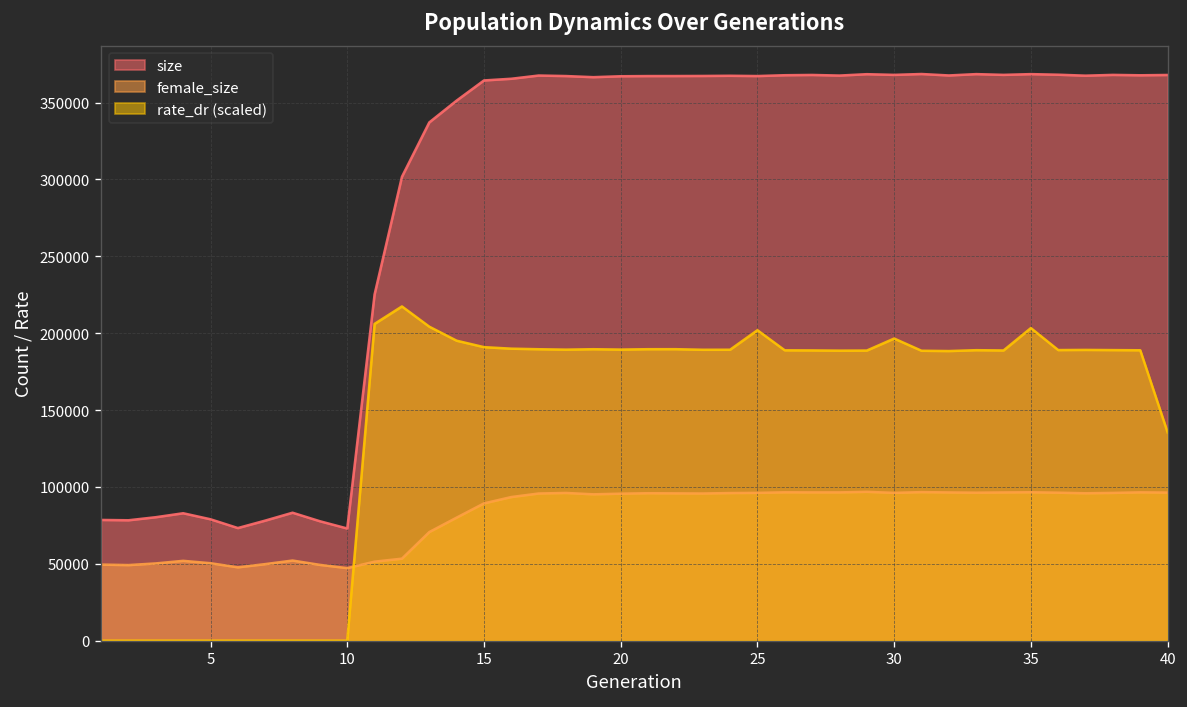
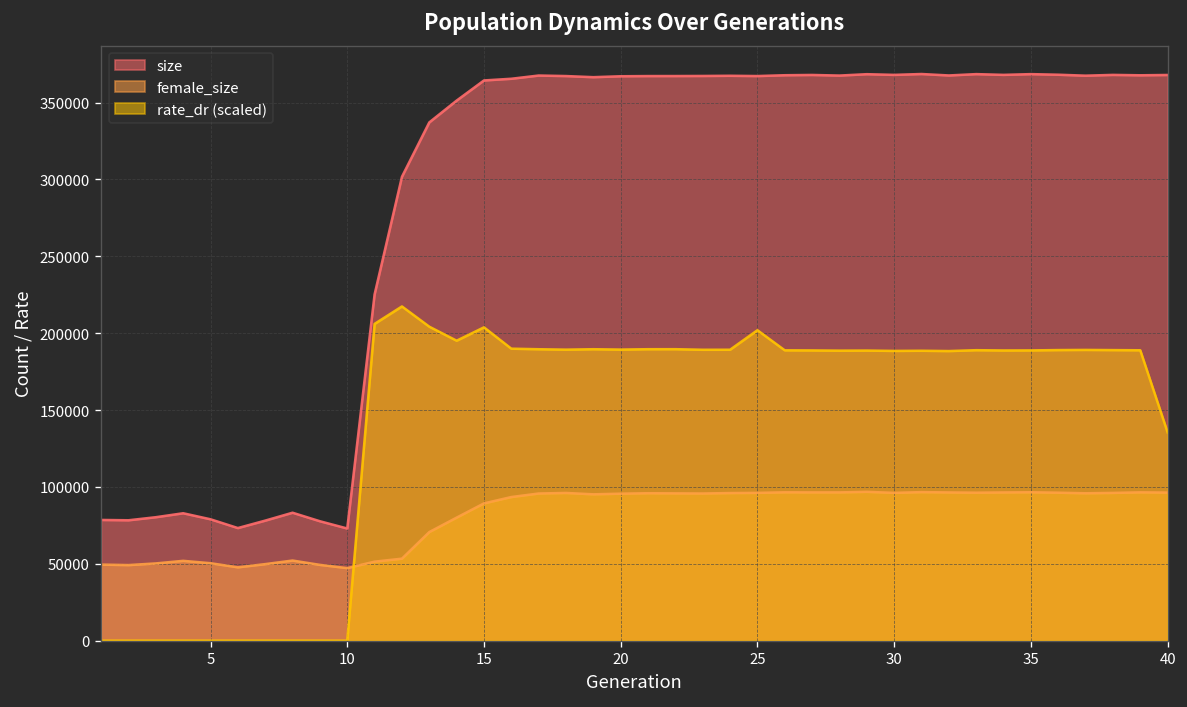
rate_dr (scaled), 15: 191000 -> 204000
rate_dr (scaled), 30: 197000 -> 188000
rate_dr (scaled), 35: 203000 -> 189000
